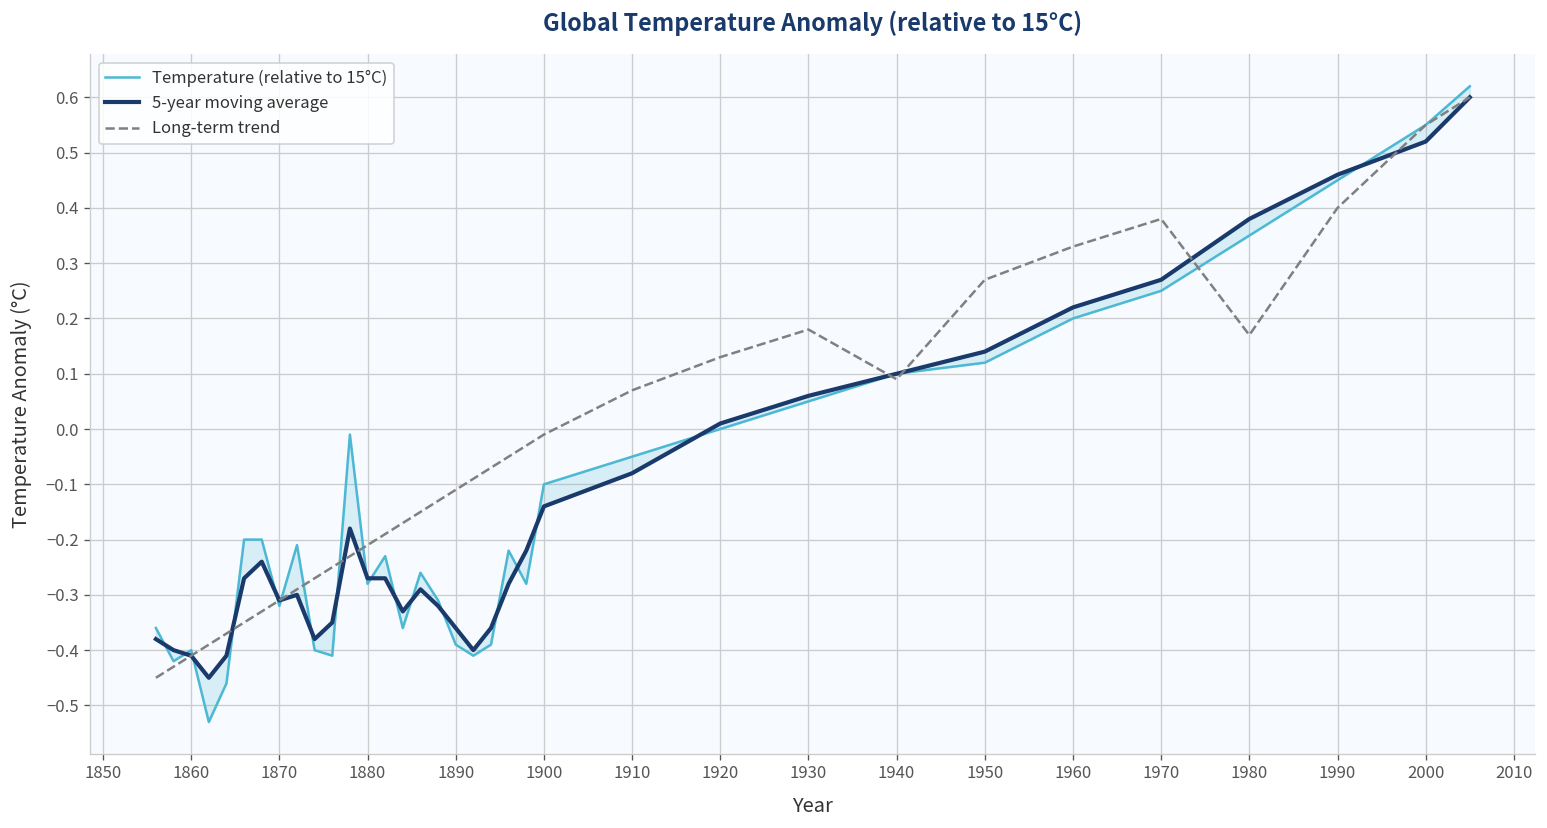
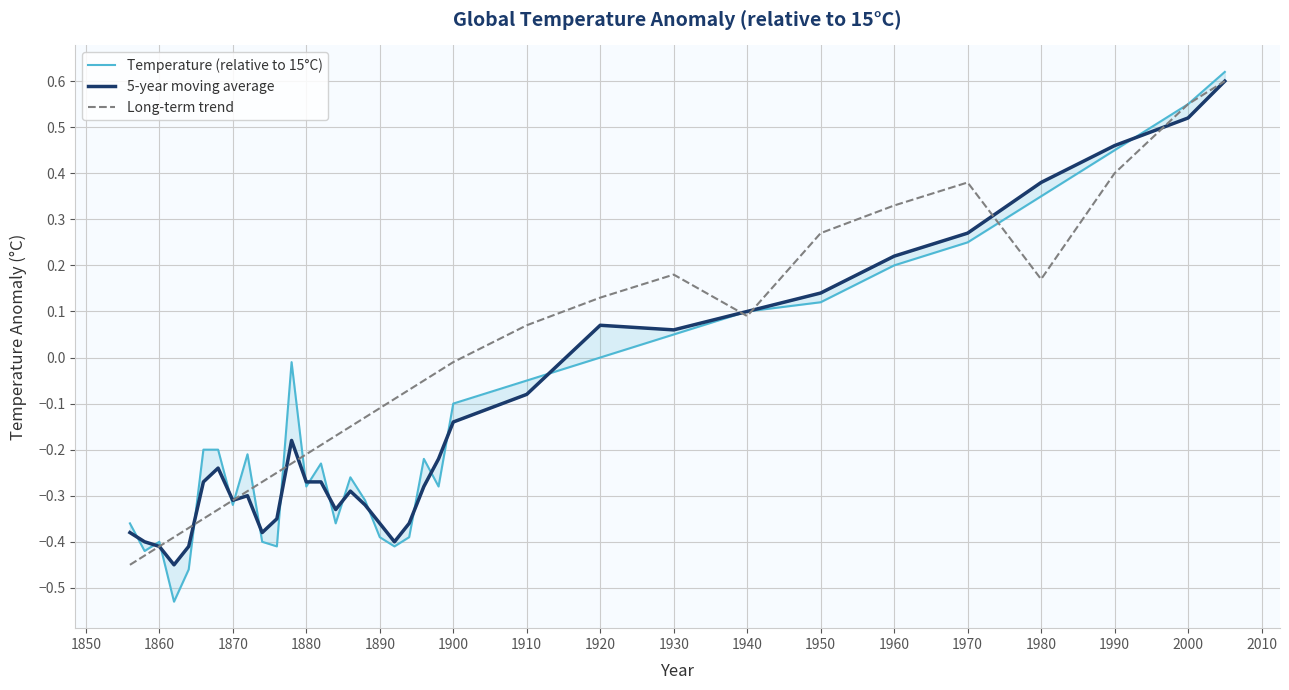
5-year moving average, 1920: 0.01 -> 0.07
